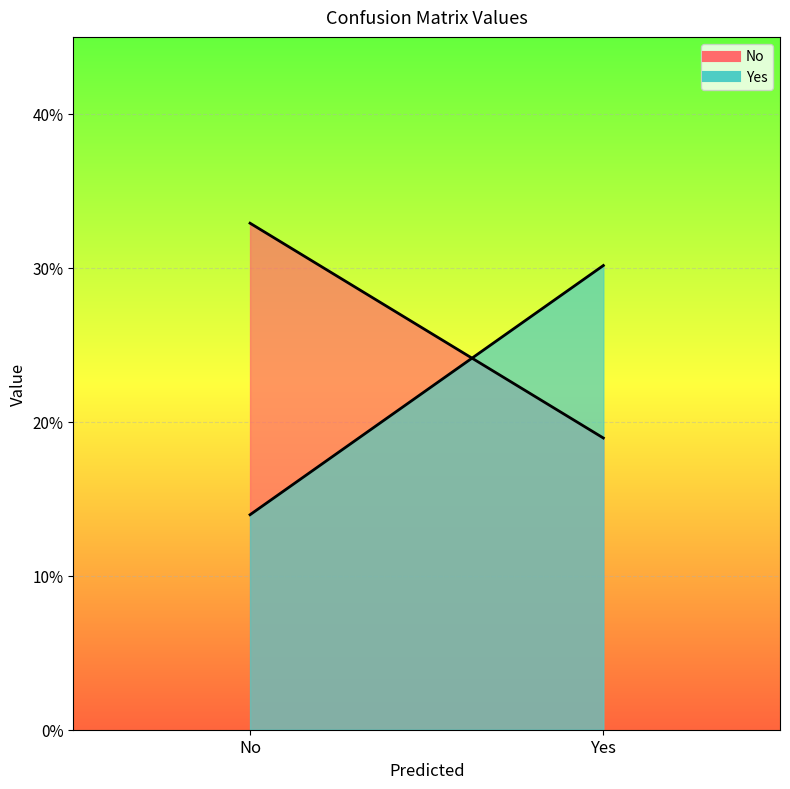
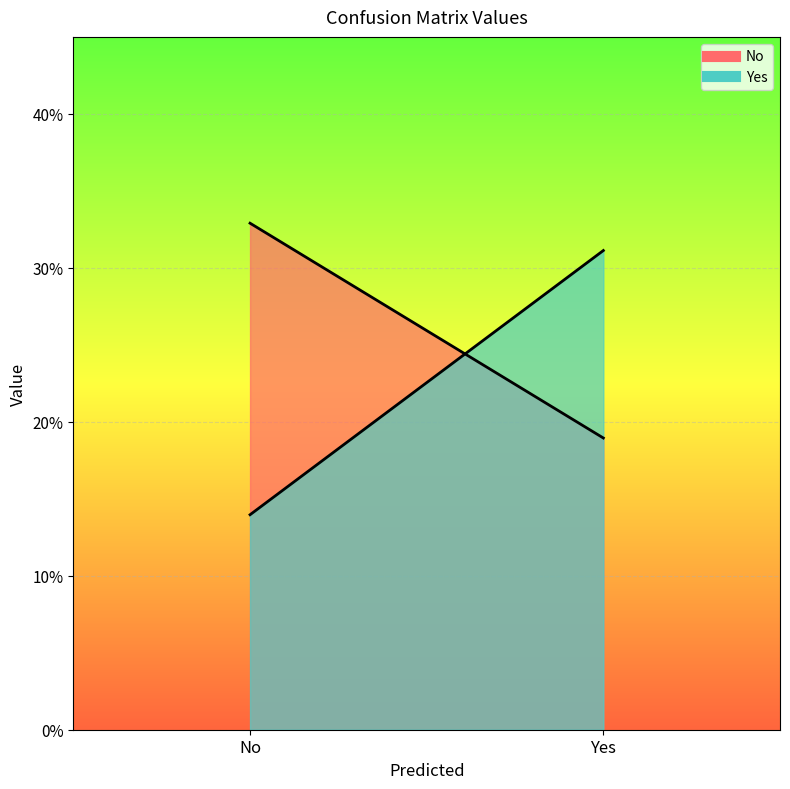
Yes, Yes: 30.2% -> 31.1%
